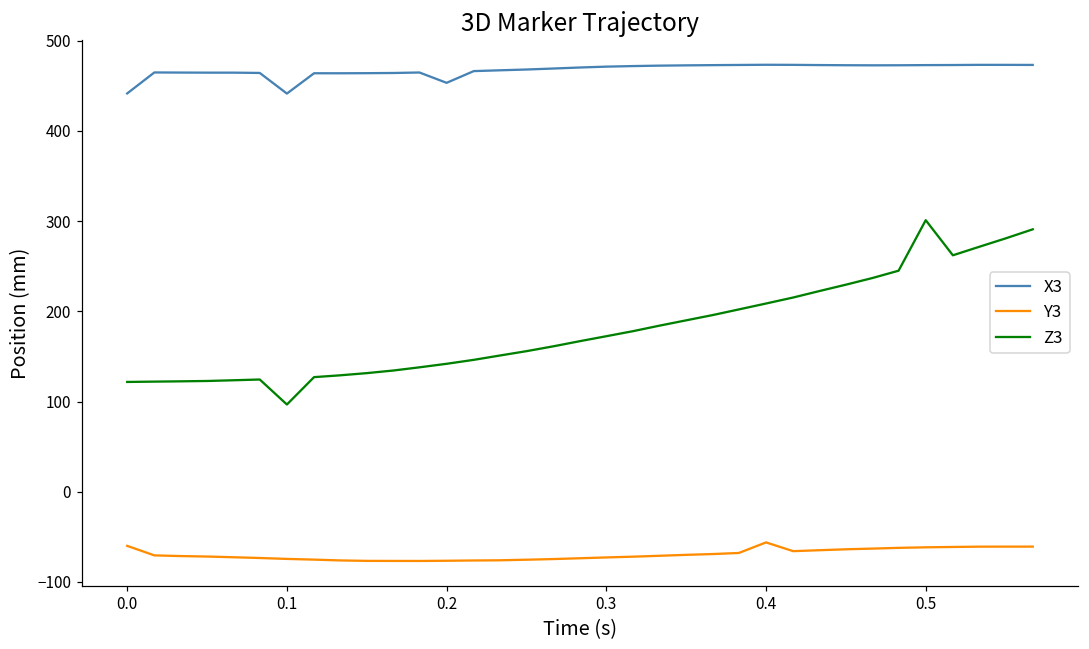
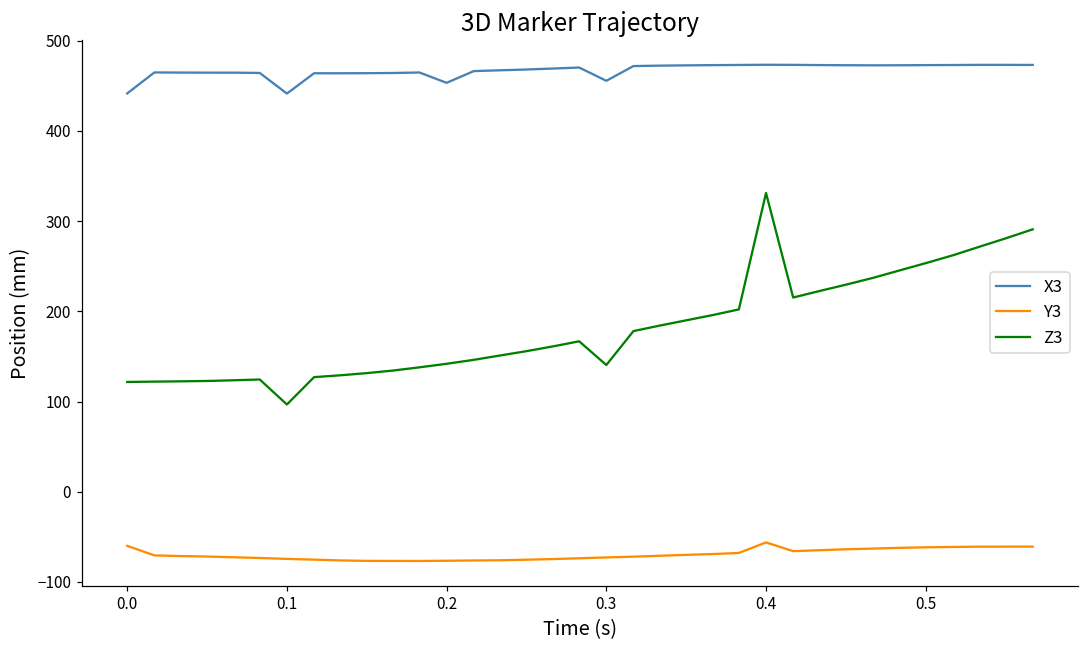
X3, 0.3: 470 -> 460
Z3, 0.3: 170 -> 140
Z3, 0.4: 210 -> 330
Z3, 0.5: 300 -> 250
